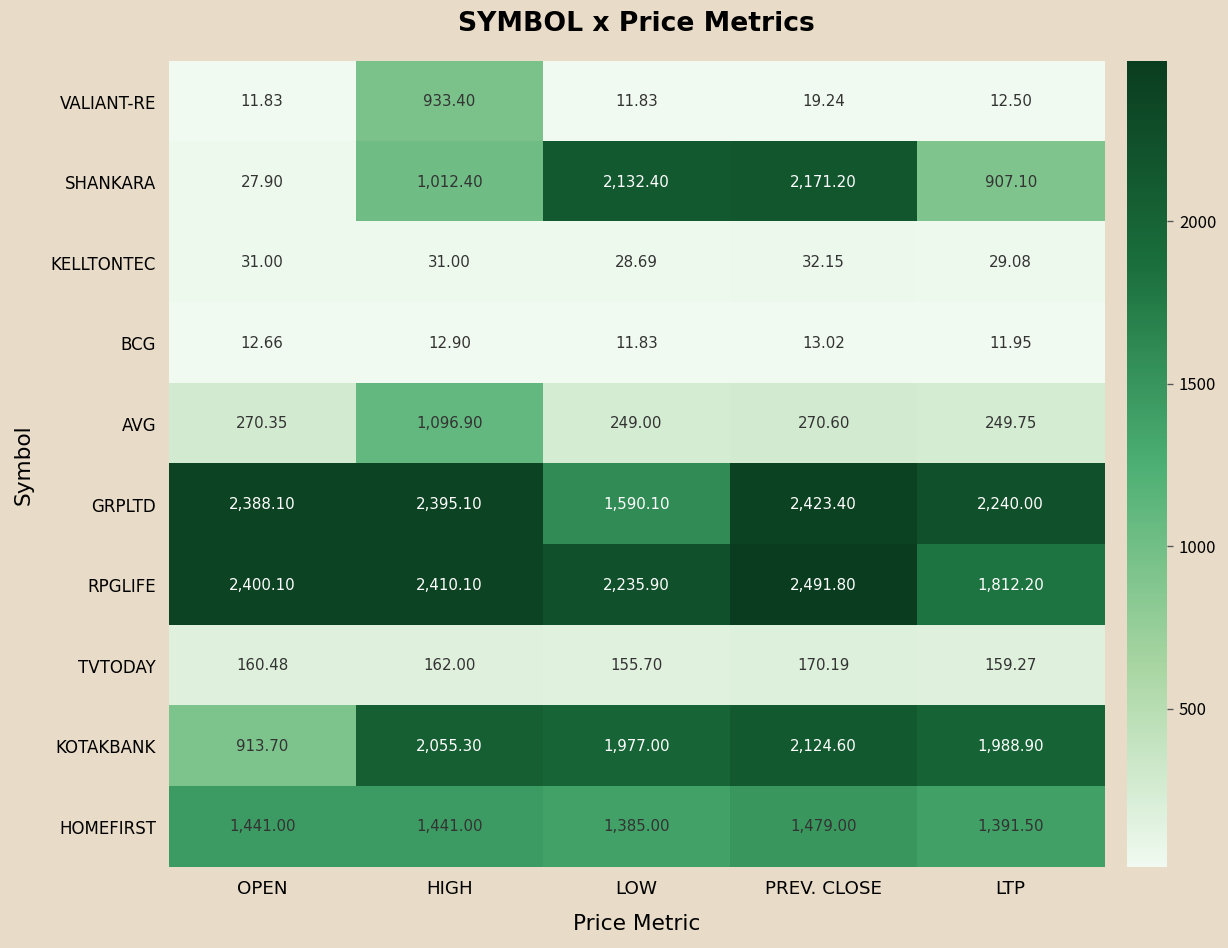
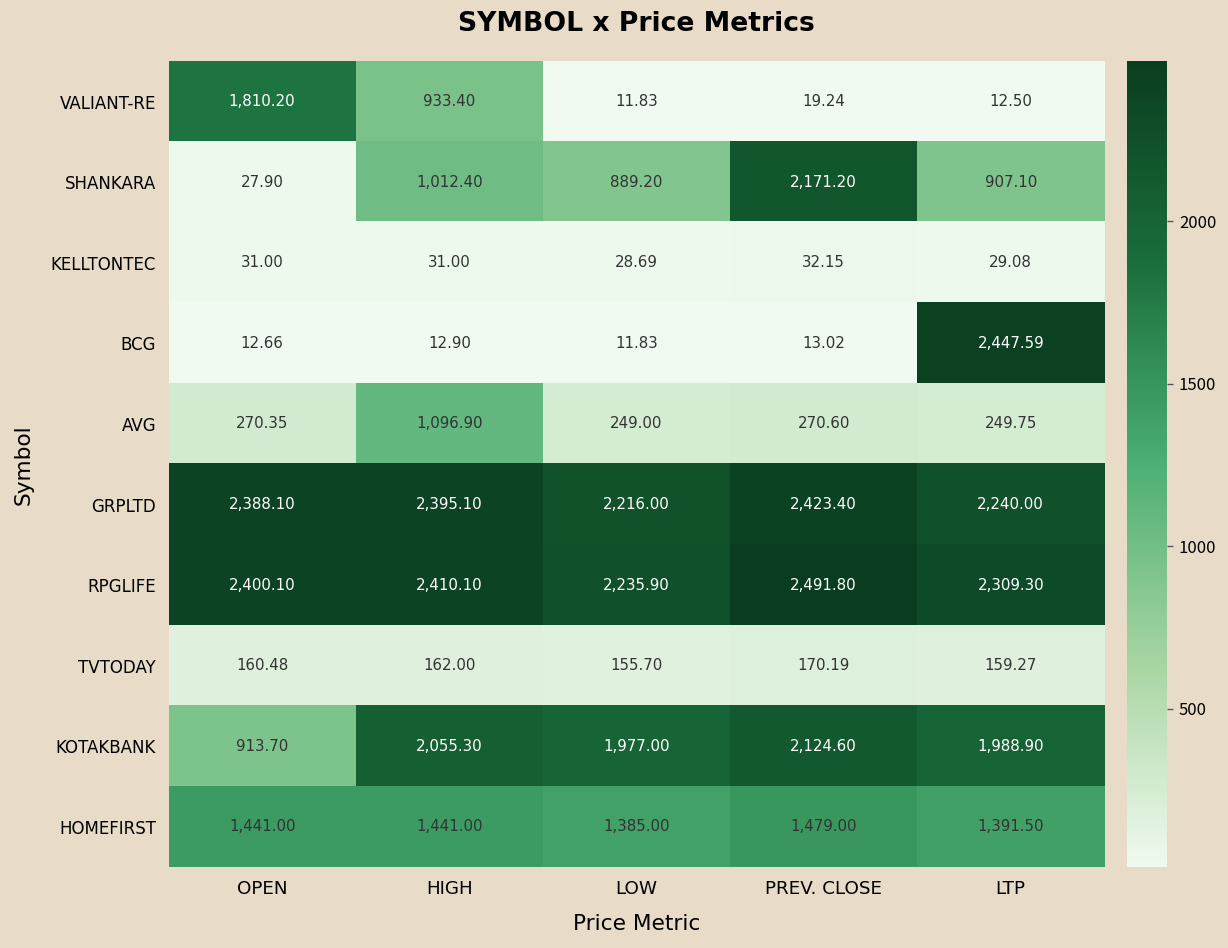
VALIANT-RE, OPEN: 11.83 -> 1,810.20
SHANKARA, LOW: 2,132.40 -> 889.20
BCG, LTP: 11.95 -> 2,447.59
GRPLTD, LOW: 1,590.10 -> 2,216.00
RPGLIFE, LTP: 1,812.20 -> 2,309.30
